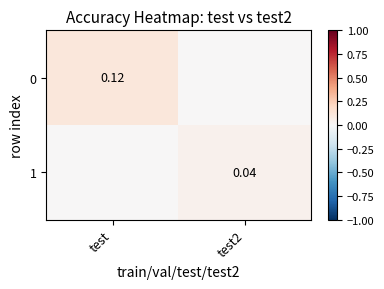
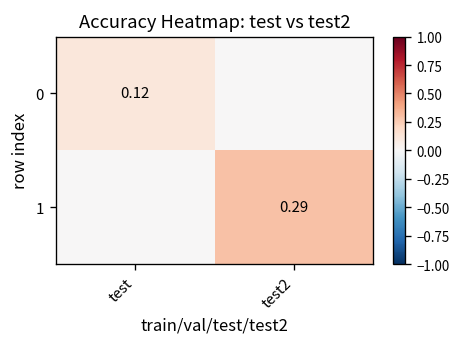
1, test2: 0.04 -> 0.29
